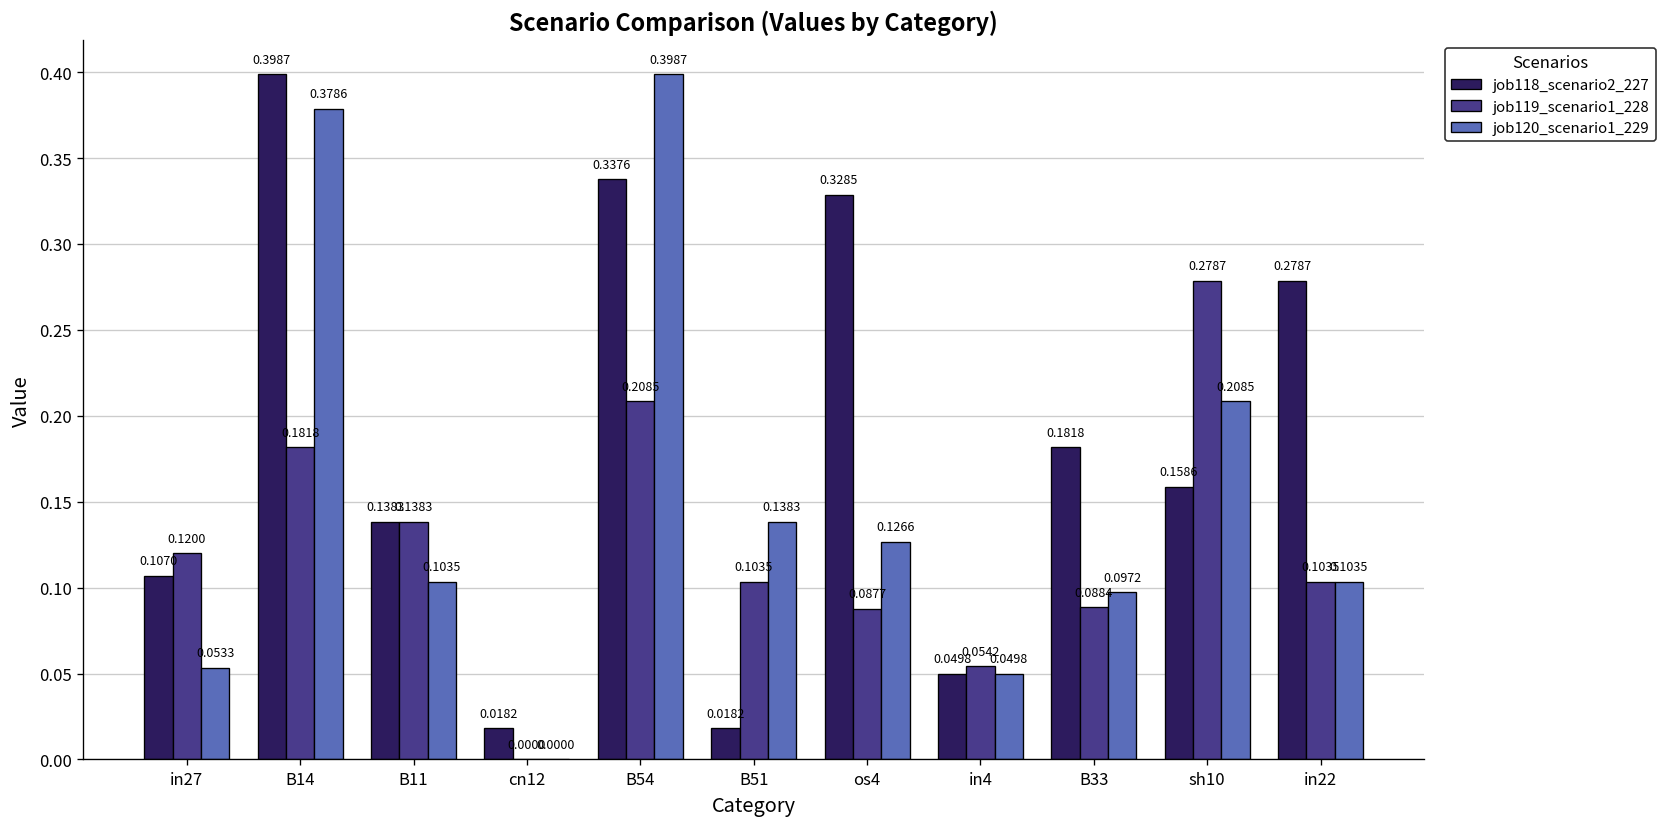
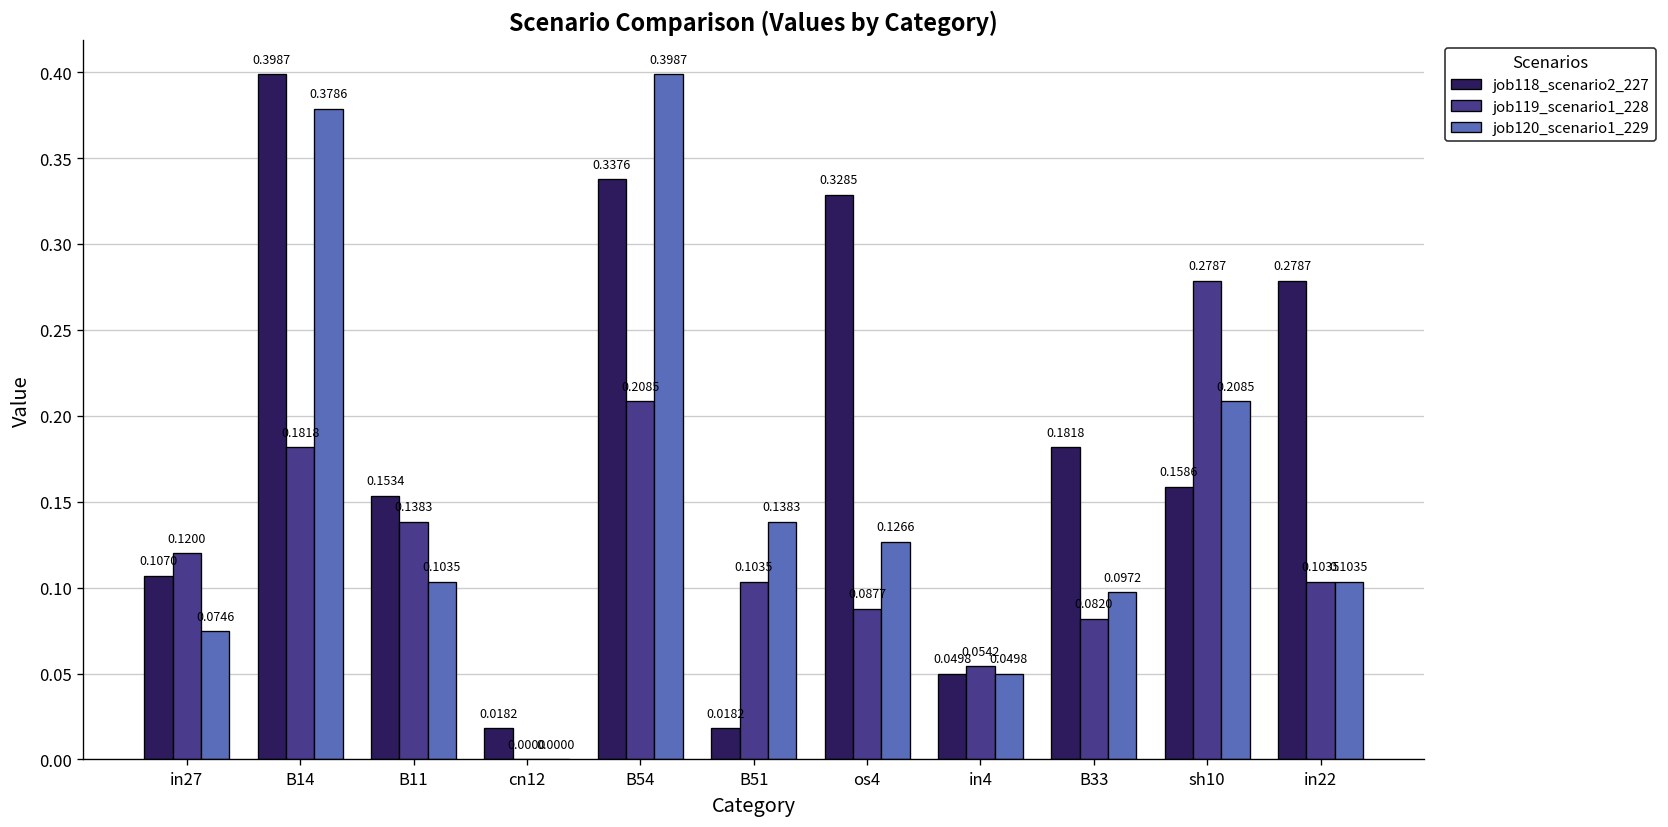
job120_scenario1_229, in27: 0.0533 -> 0.0746
job118_scenario2_227, B11: 0.1383 -> 0.1534
job119_scenario1_228, B33: 0.0884 -> 0.0820
